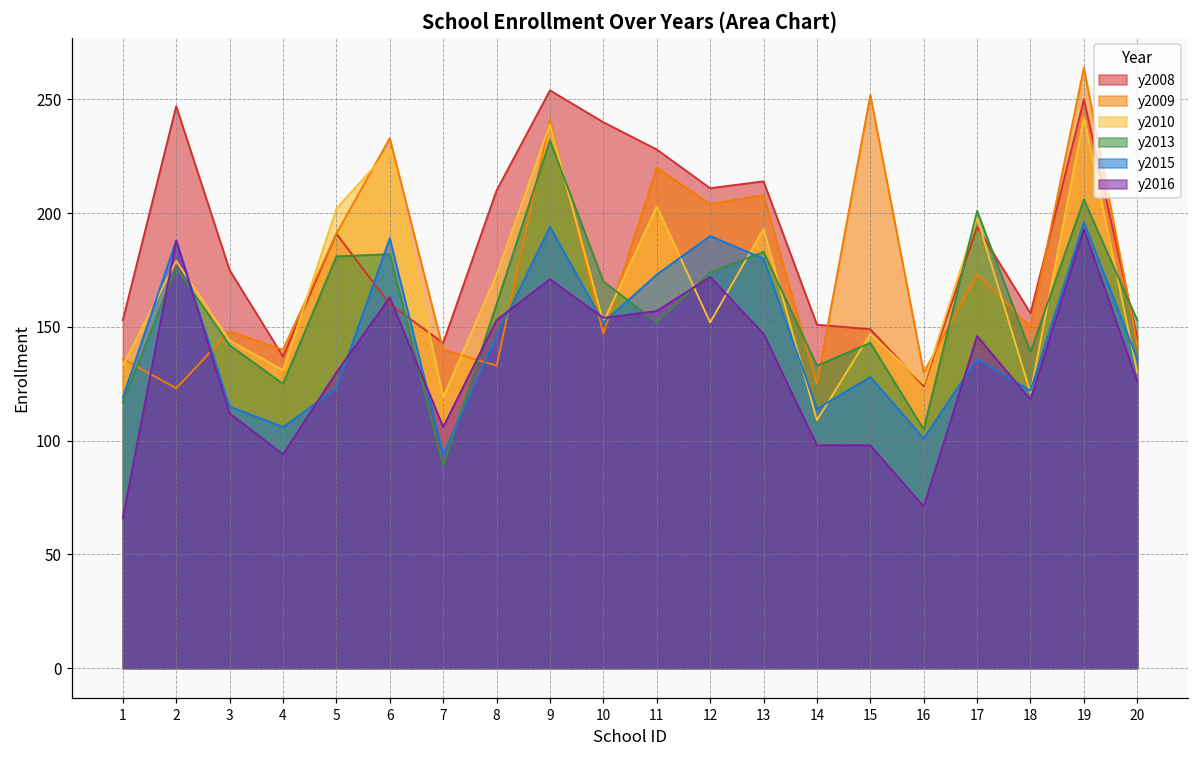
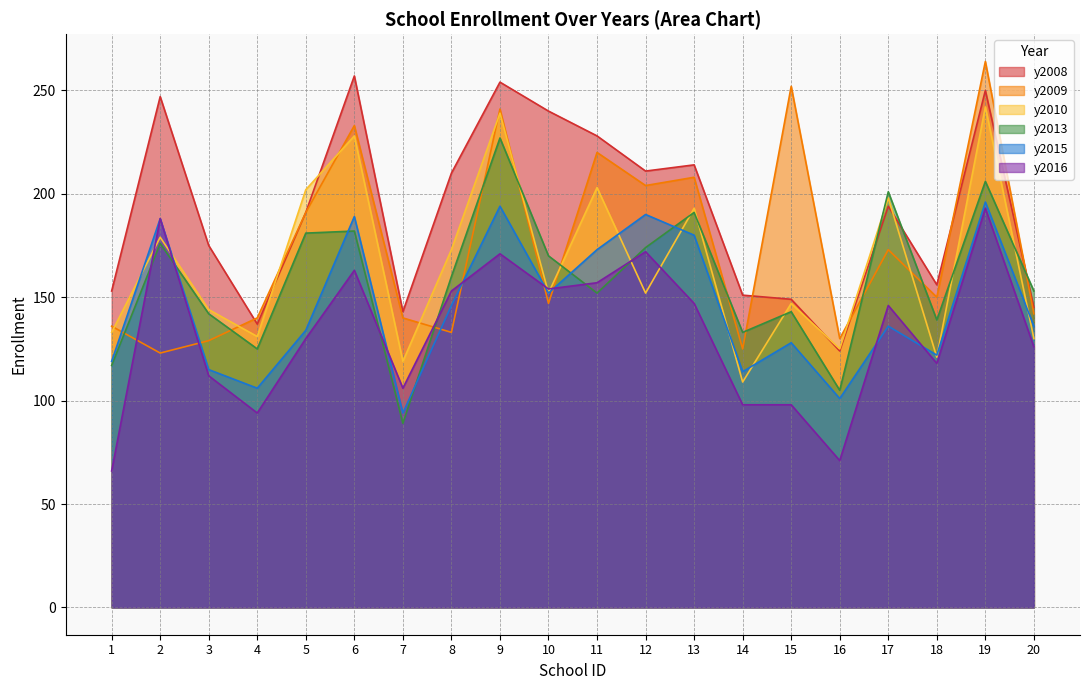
y2009, 3: 148 -> 129
y2015, 5: 123 -> 134
y2008, 6: 160 -> 257
y2013, 9: 232 -> 227
y2013, 13: 183 -> 191
